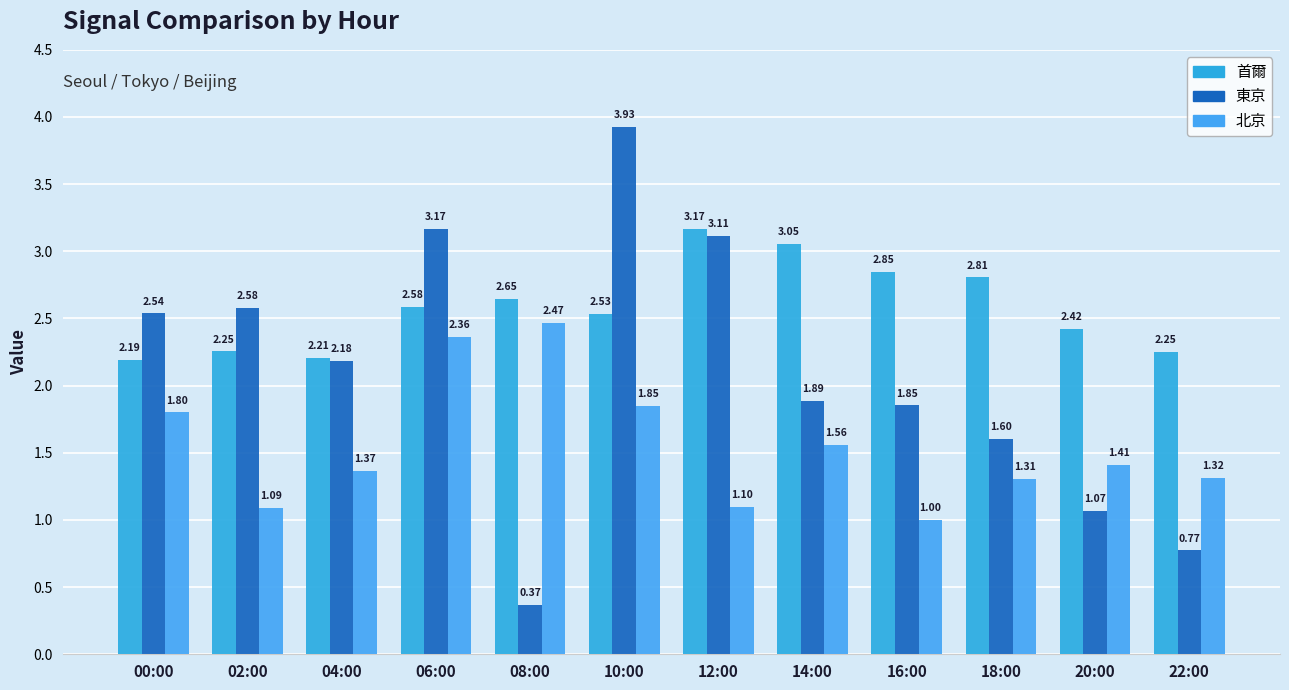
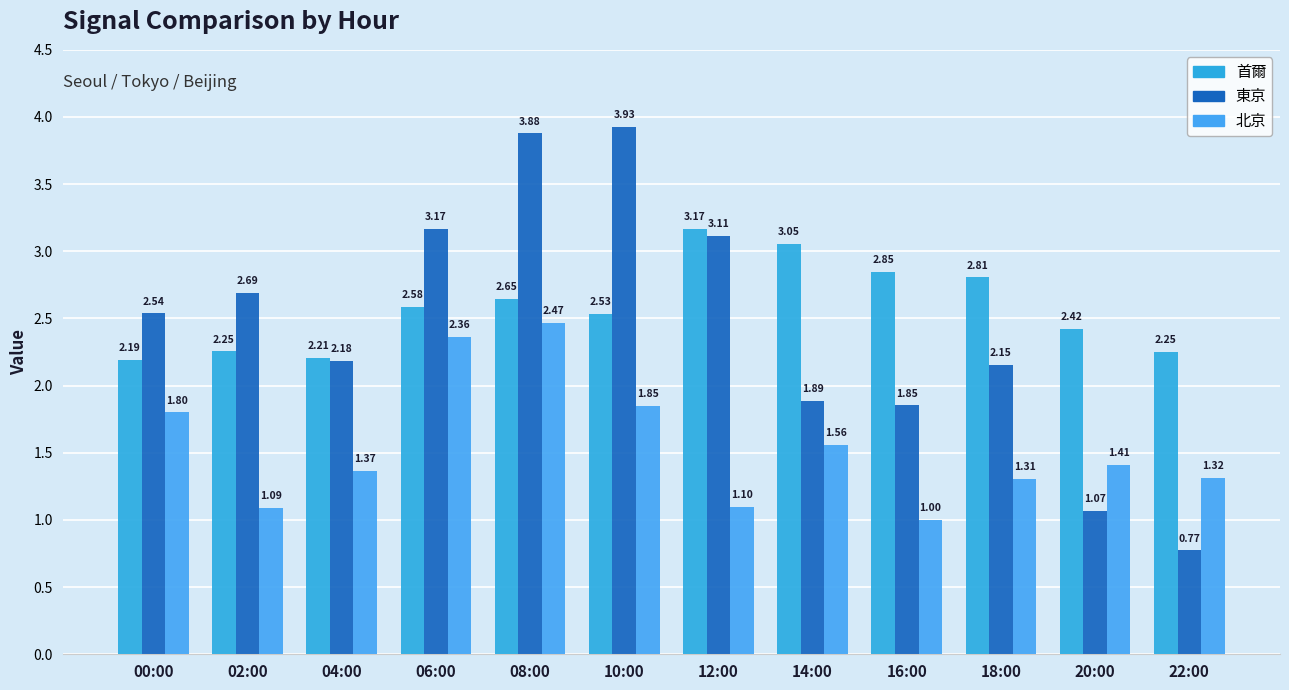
東京, 02:00: 2.58 -> 2.69
東京, 08:00: 0.37 -> 3.88
東京, 18:00: 1.60 -> 2.15
